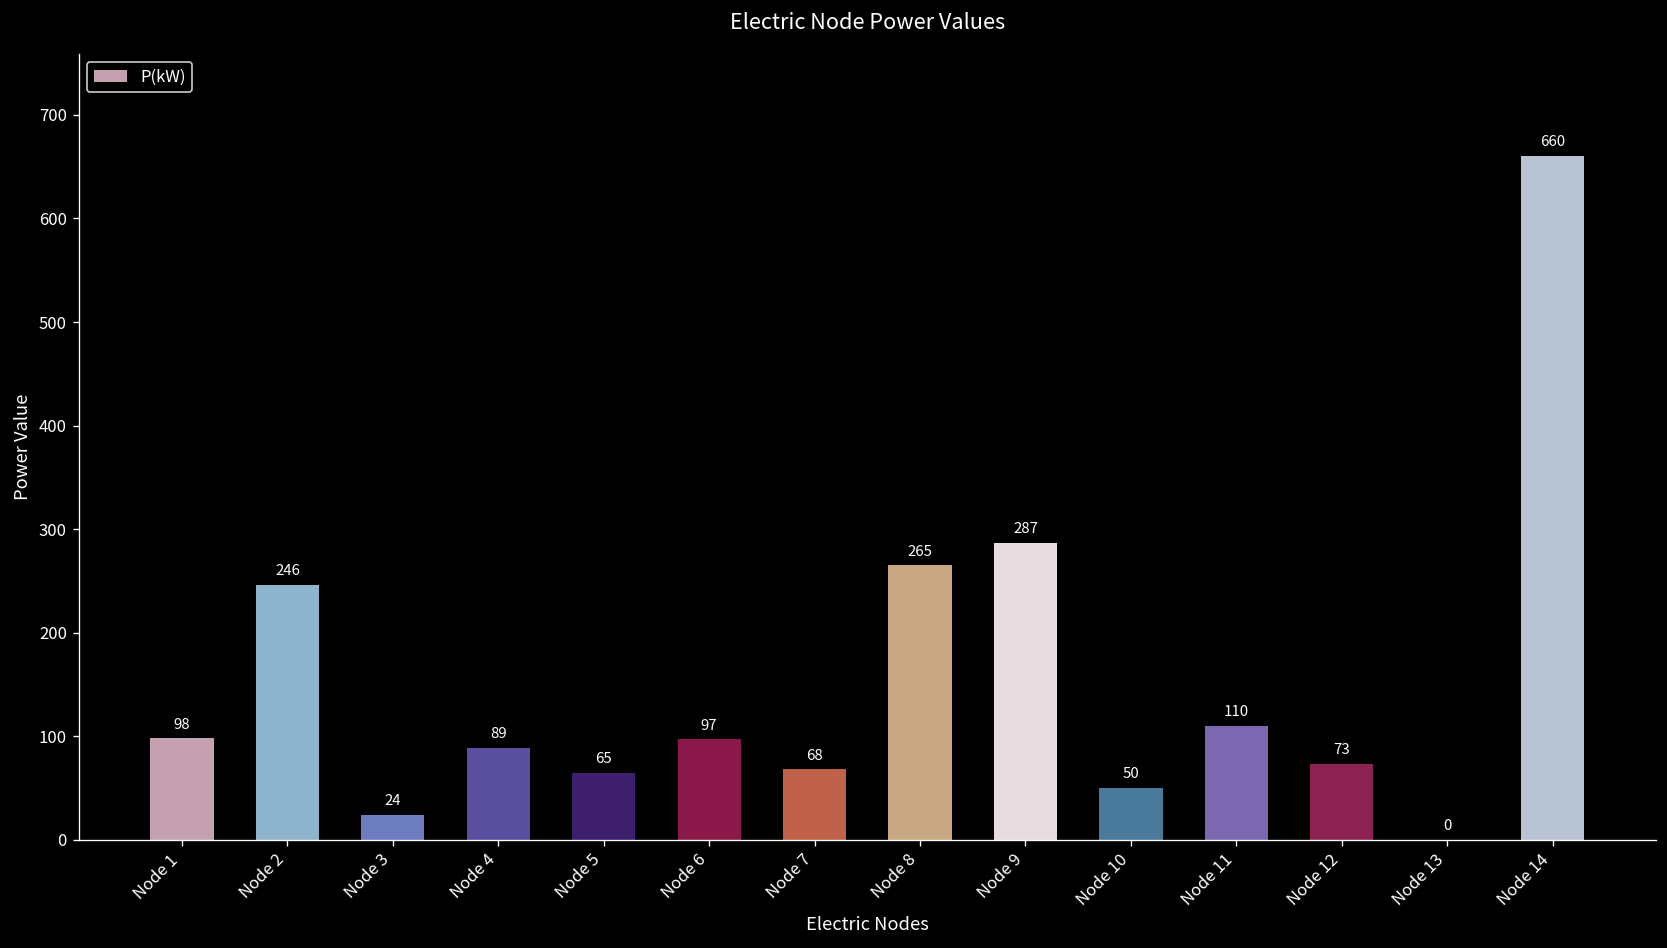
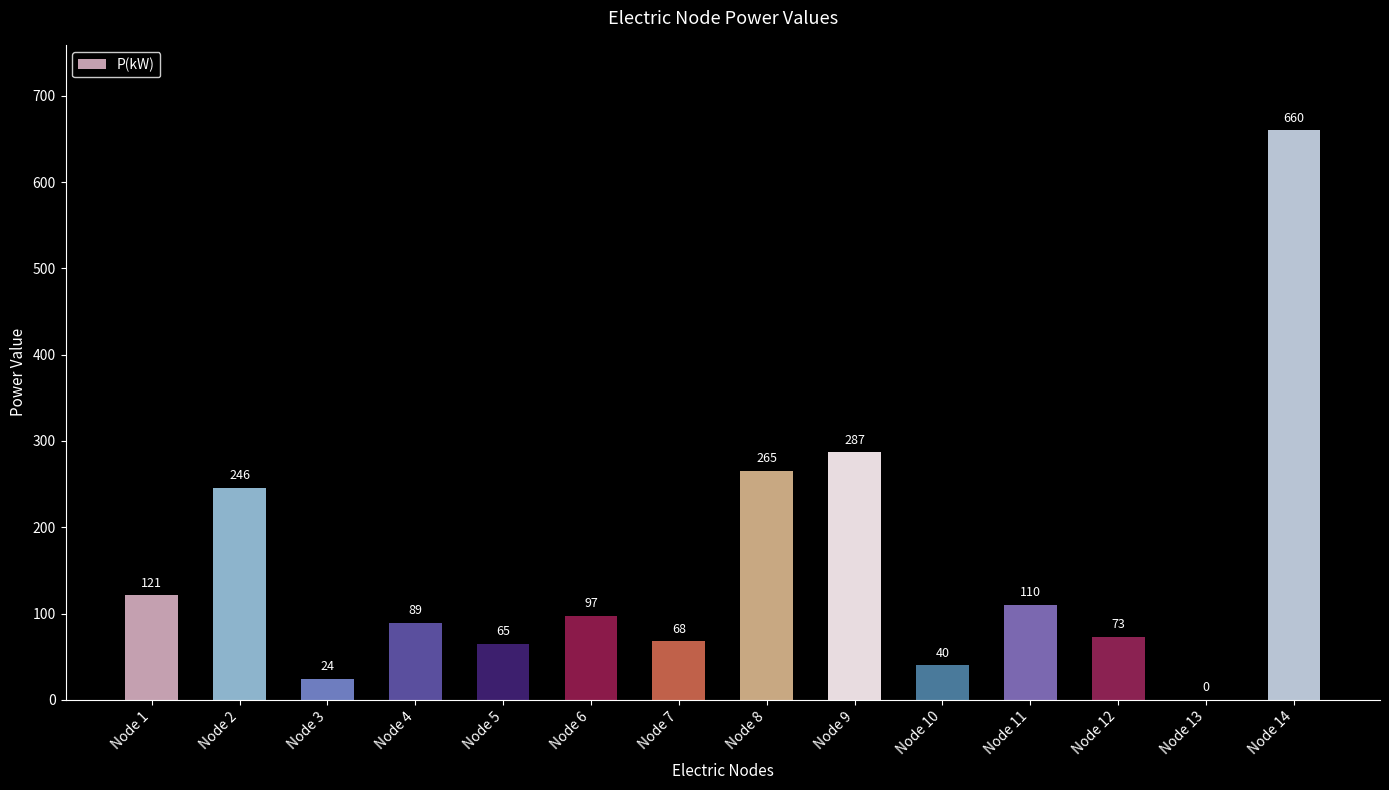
Node 1: 98 -> 121
Node 10: 50 -> 40
